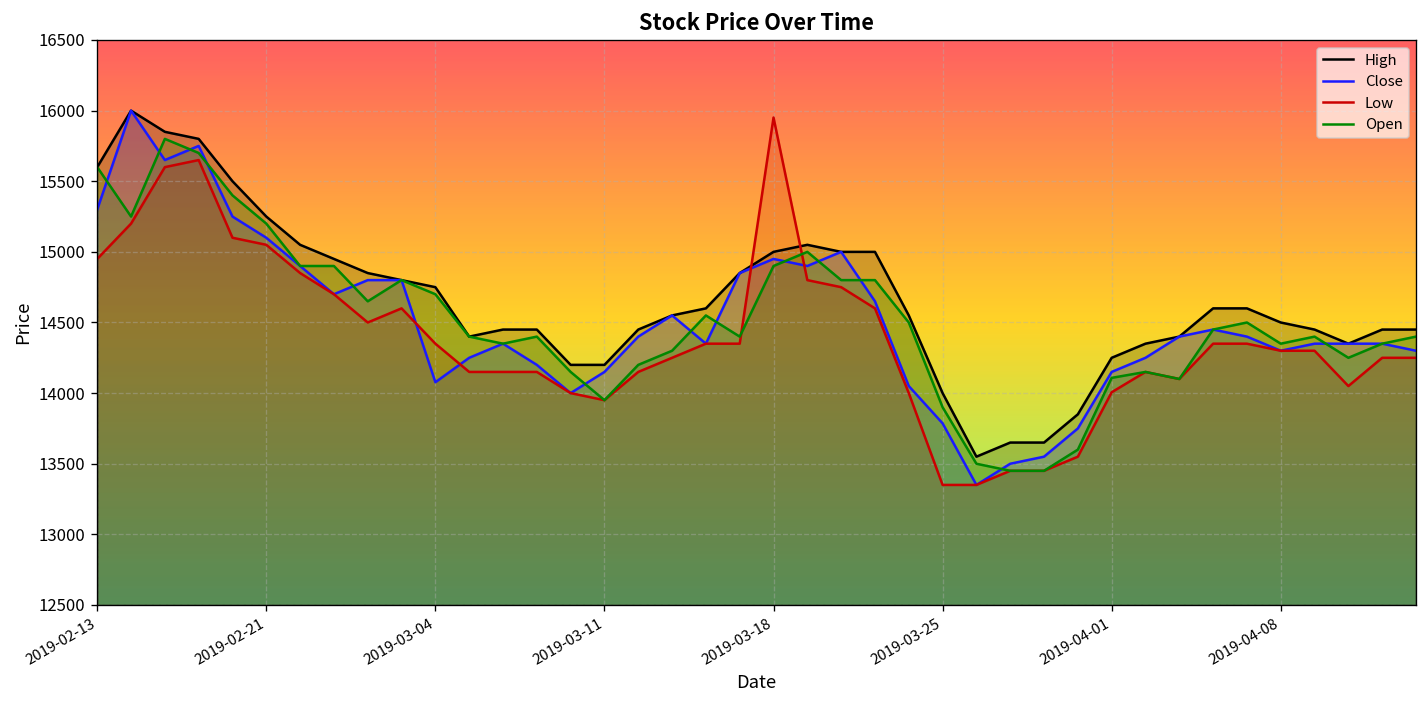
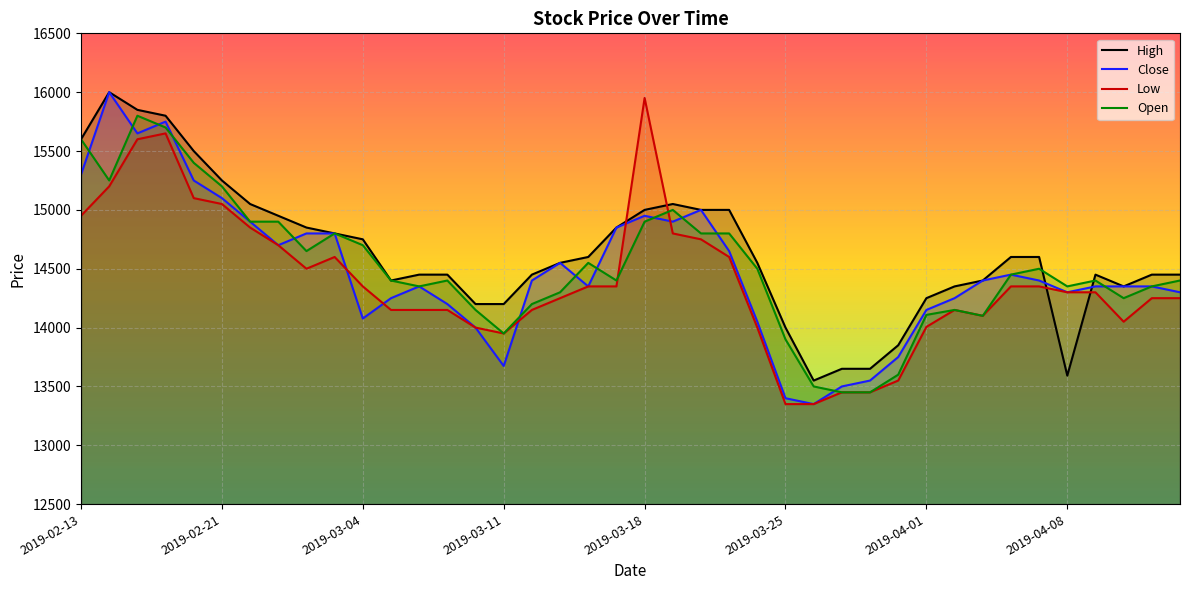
Close, 2019-03-11: 14150 -> 13670
Close, 2019-03-25: 13790 -> 13400
High, 2019-04-08: 14500 -> 13590
